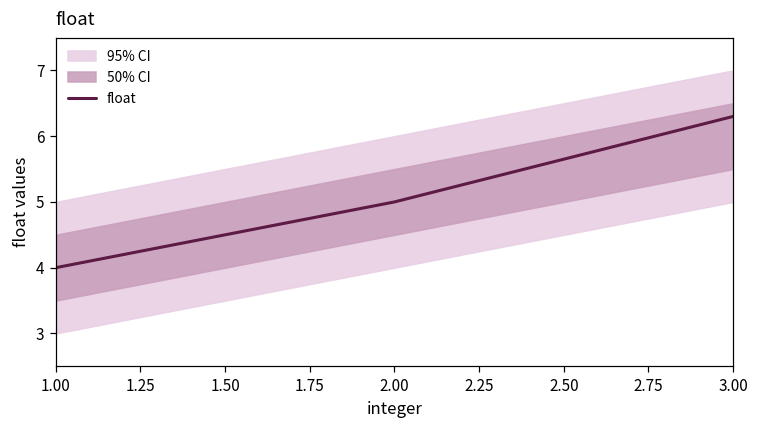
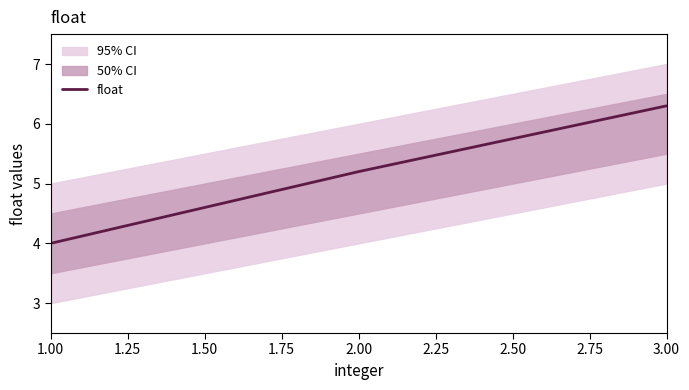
float, 2.00: 5.0 -> 5.2
